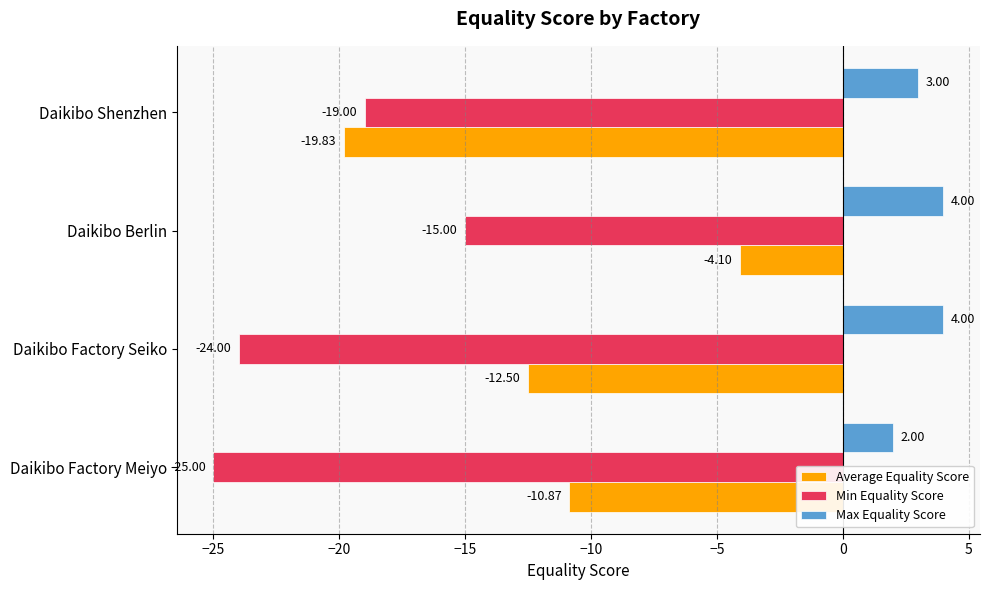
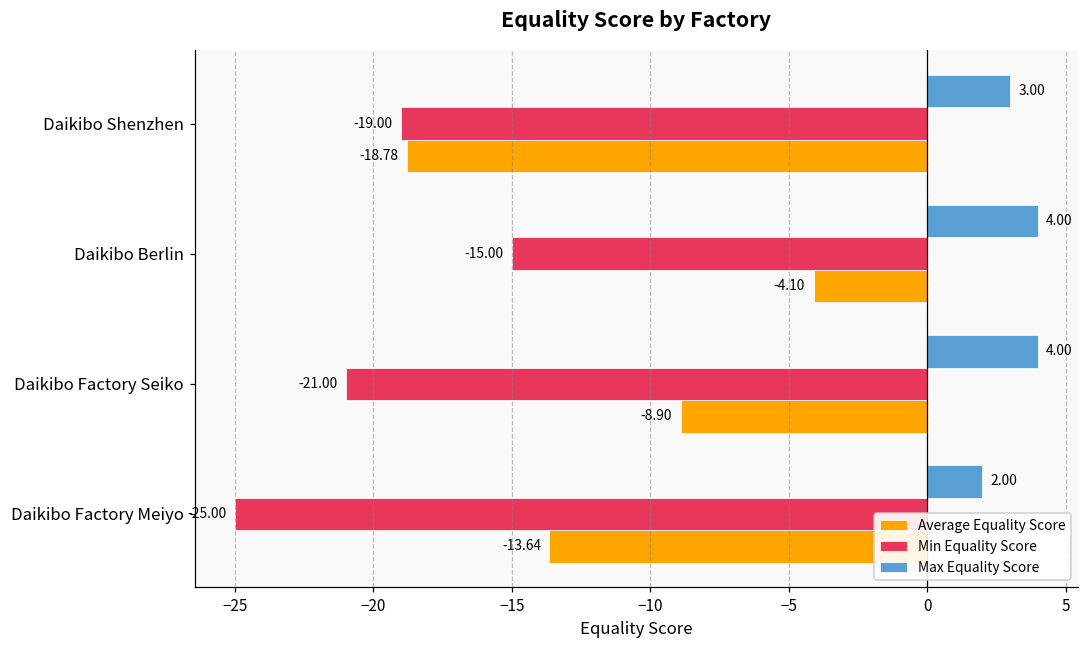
Average Equality Score, Daikibo Shenzhen: -19.83 -> -18.78
Min Equality Score, Daikibo Factory Seiko: -24.00 -> -21.00
Average Equality Score, Daikibo Factory Seiko: -12.50 -> -8.90
Average Equality Score, Daikibo Factory Meiyo: -10.87 -> -13.64
